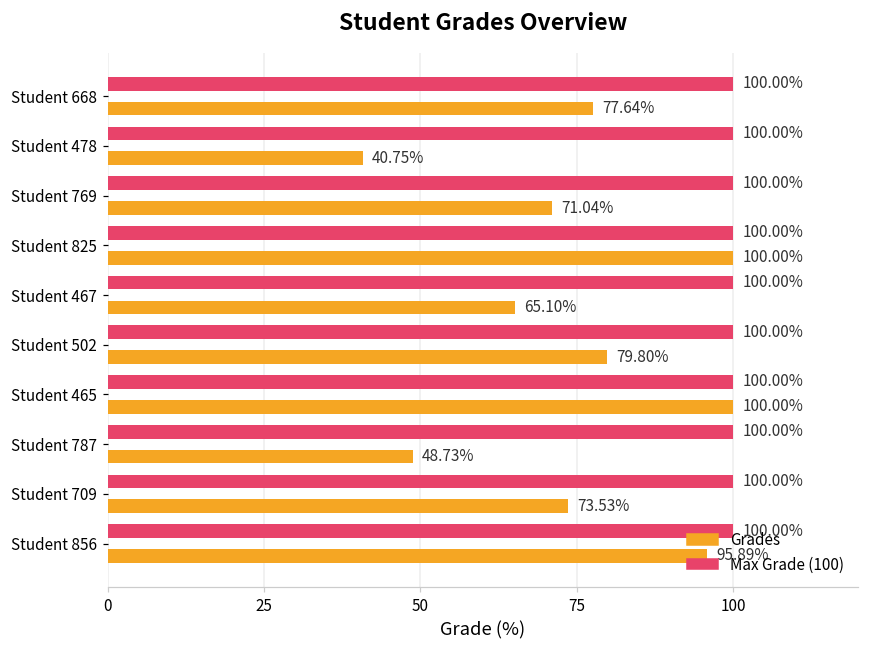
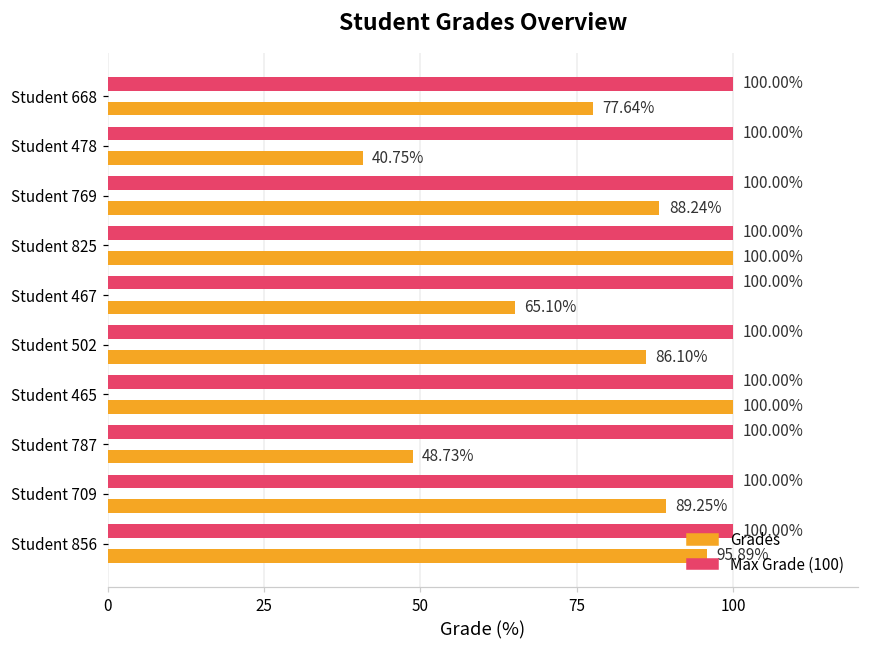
Grades, Student 769: 71.04% -> 88.24%
Grades, Student 502: 79.80% -> 86.10%
Grades, Student 709: 73.53% -> 89.25%
